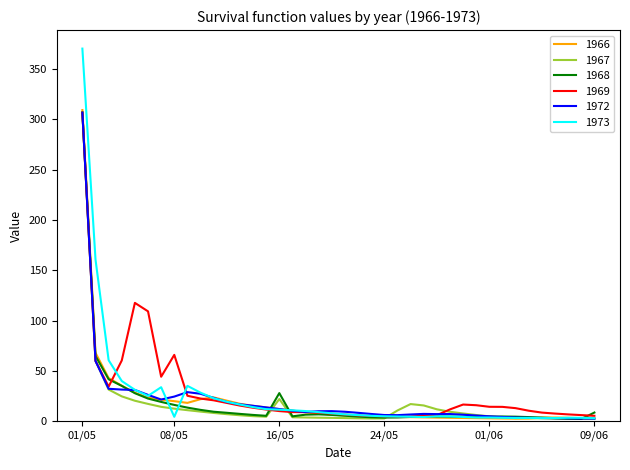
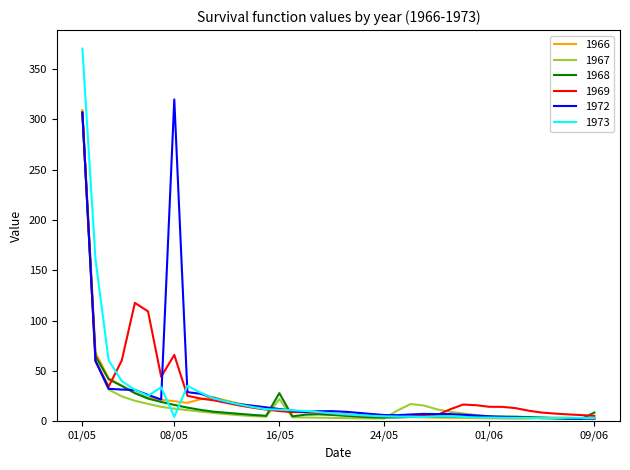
1972, 08/05: 24 -> 320
